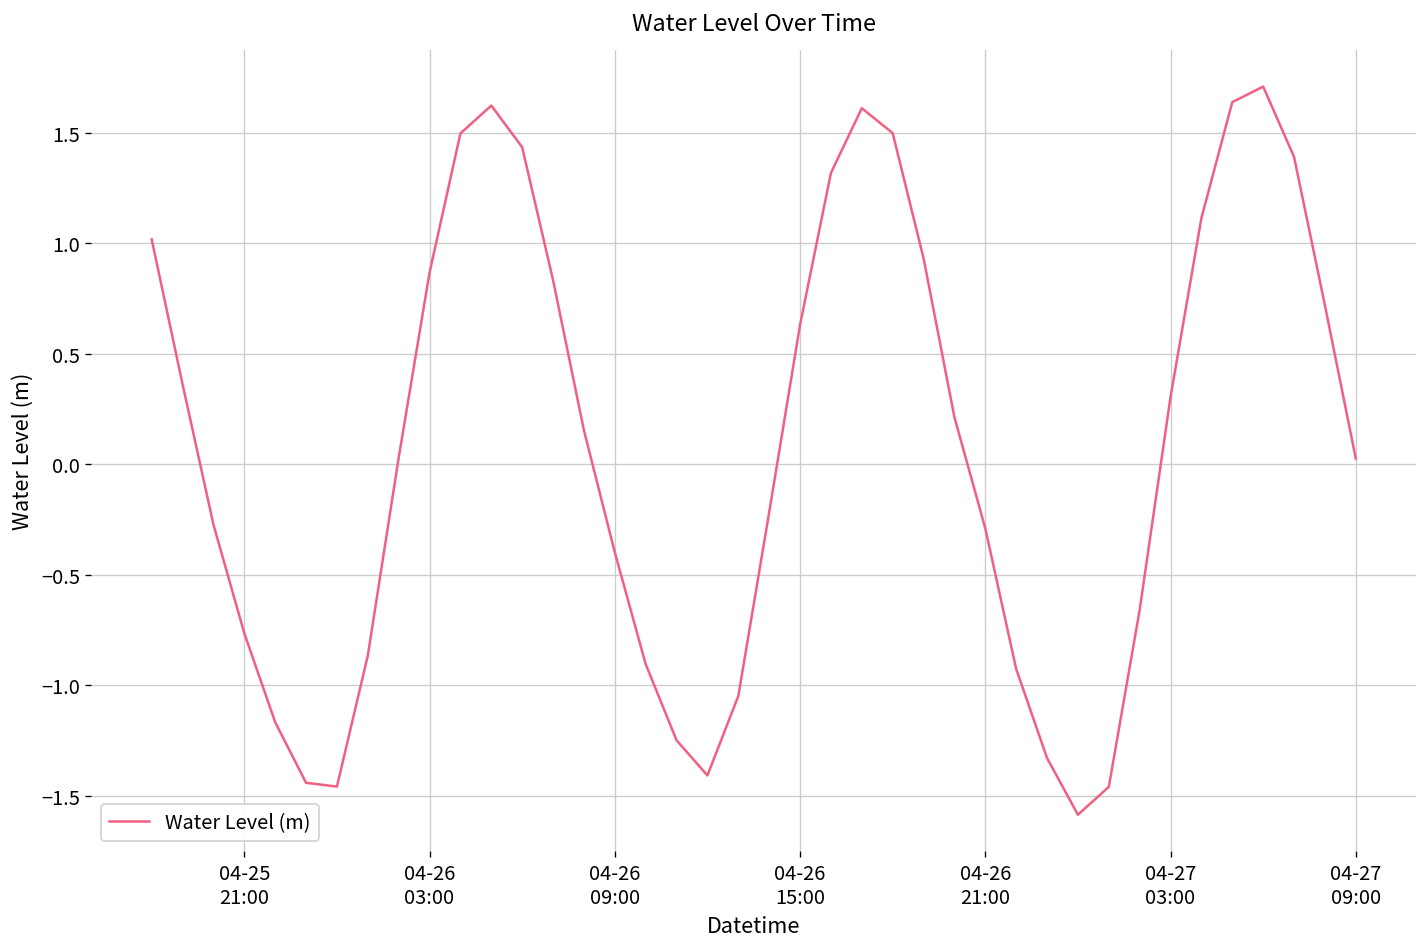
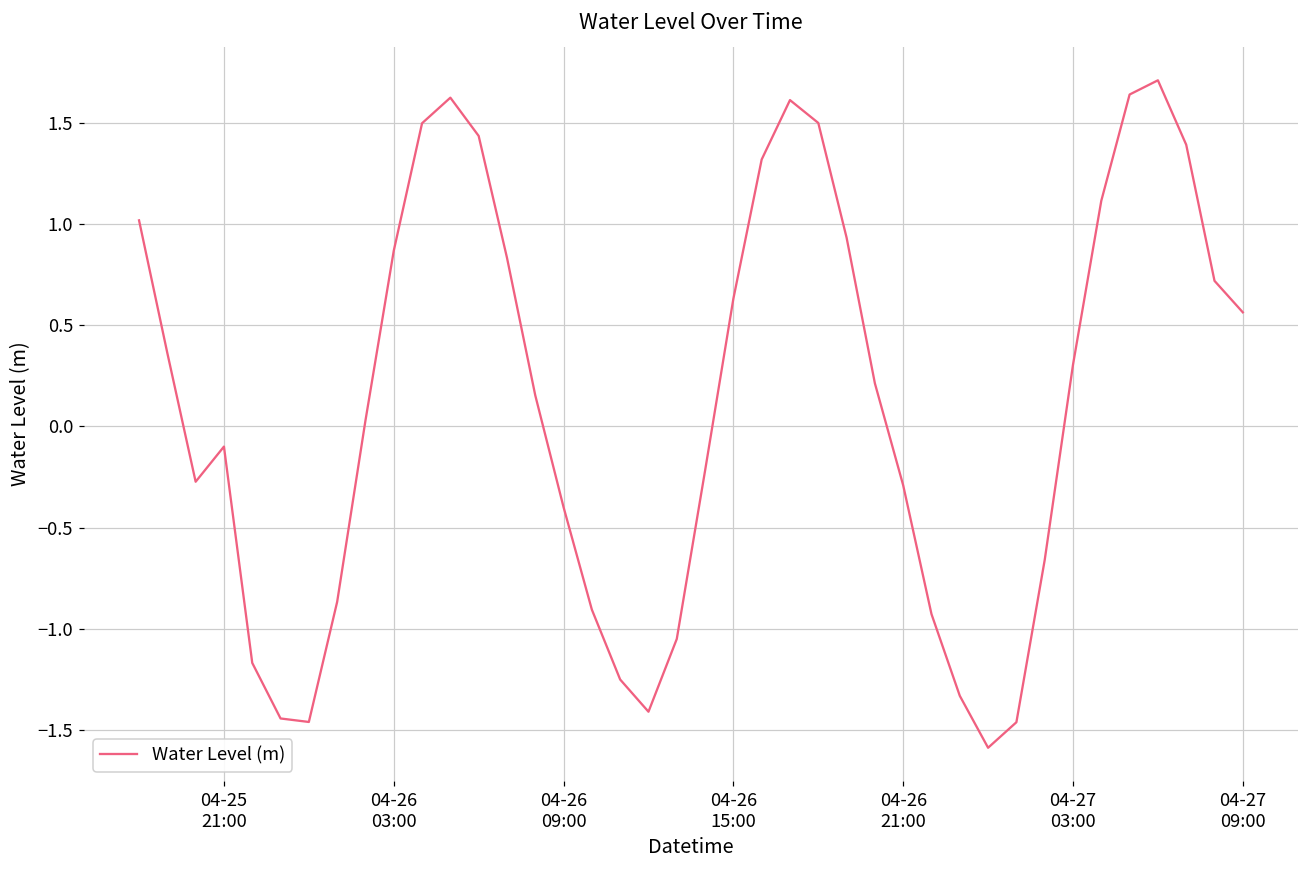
04-25 21:00: -0.77 -> -0.10
04-27 09:00: 0.03 -> 0.56
